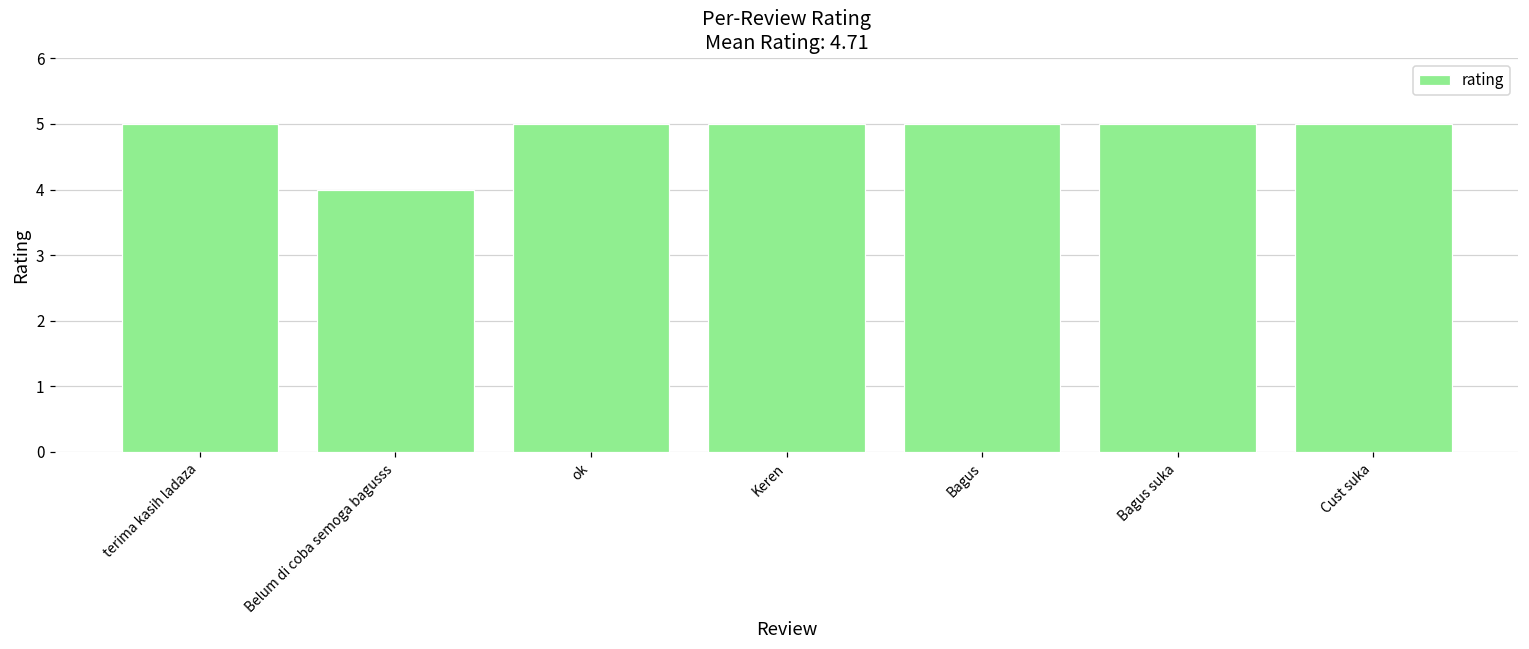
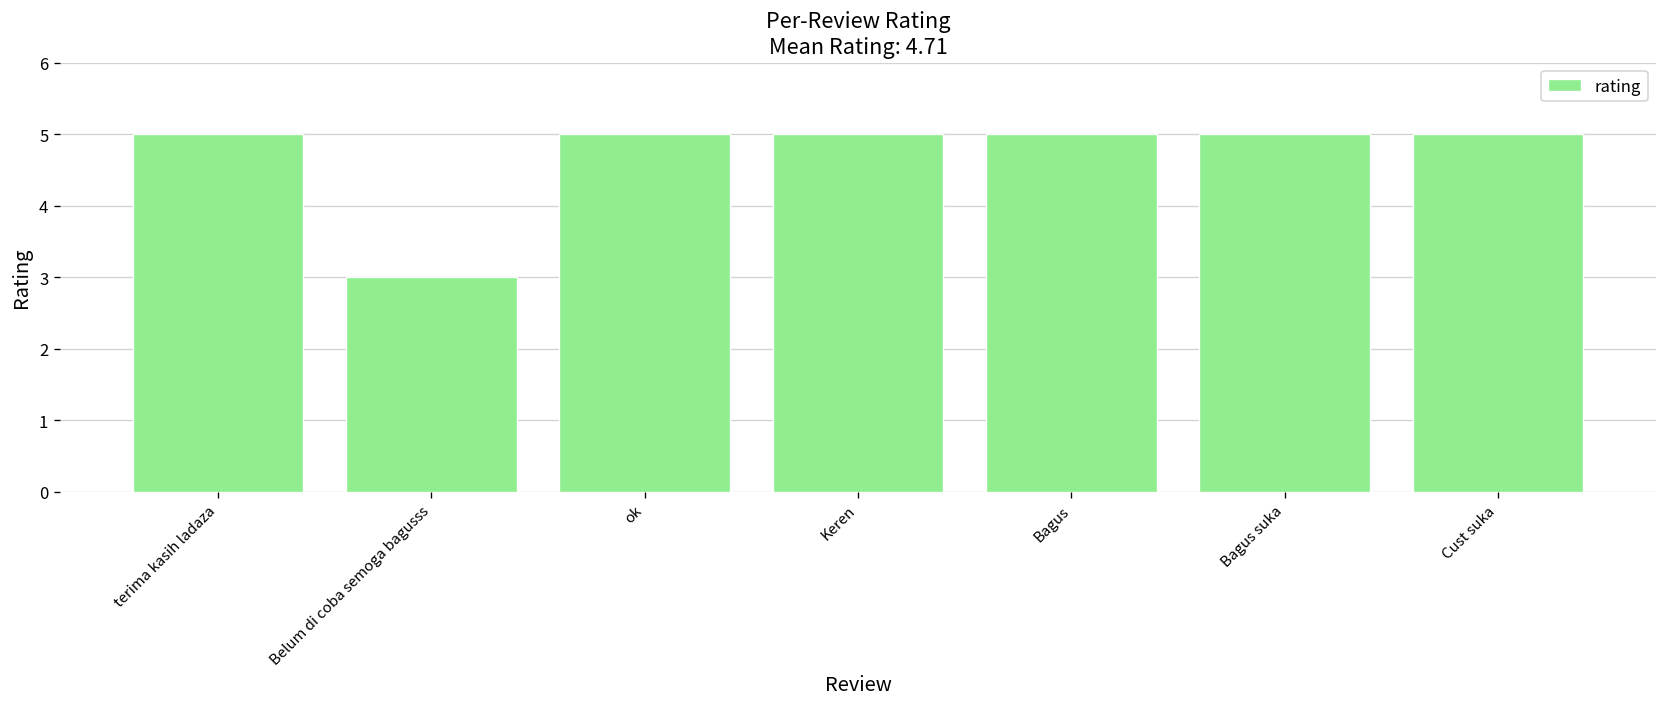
Belum di coba semoga bagusss: 4 -> 3
